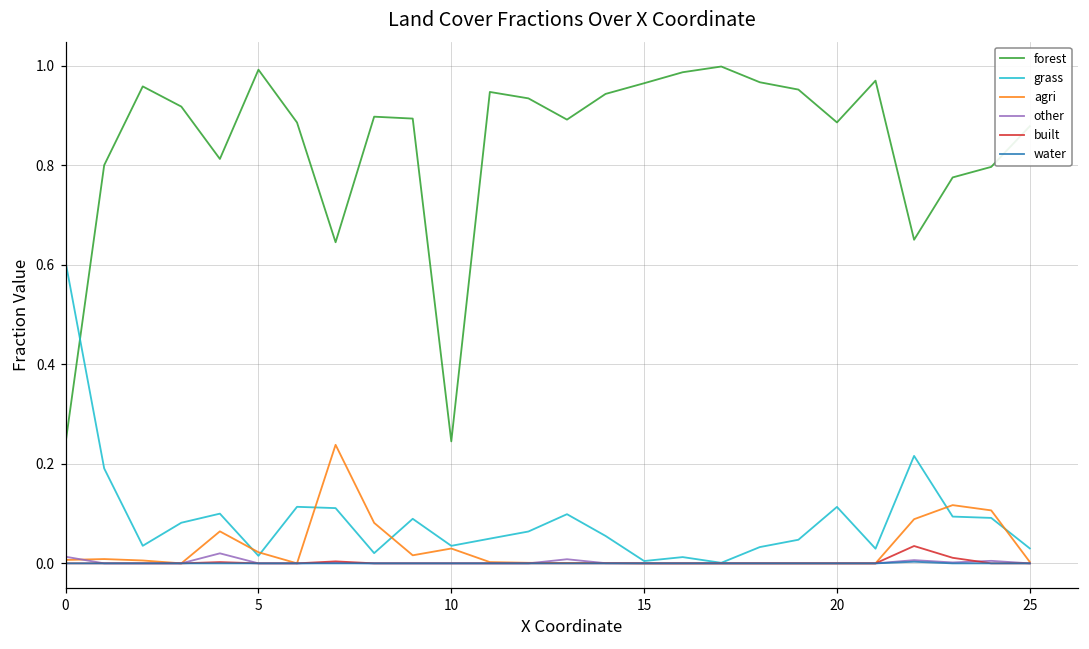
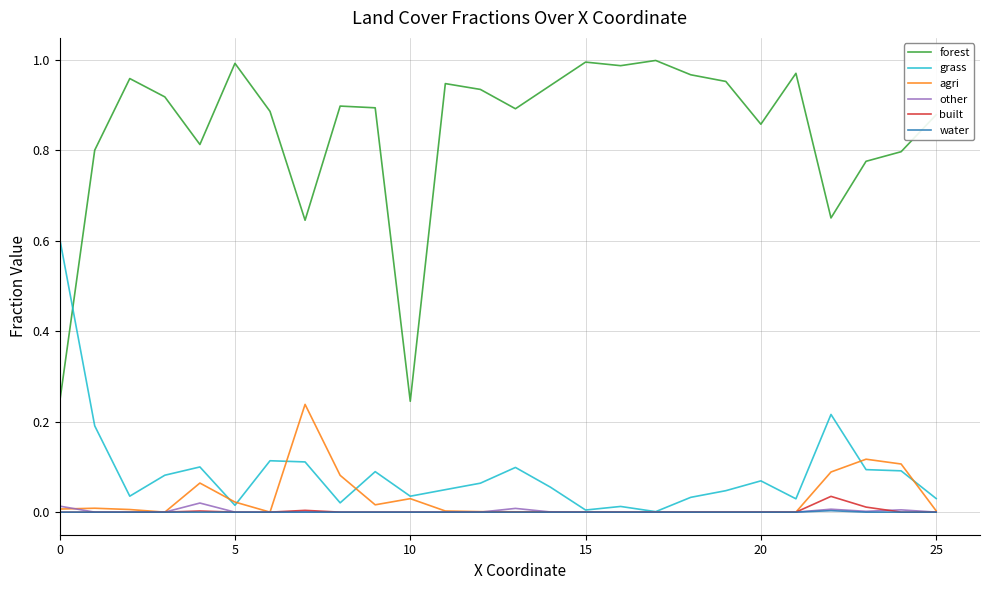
forest, 15: 0.97 -> 1.00
forest, 20: 0.89 -> 0.86
grass, 20: 0.11 -> 0.07
